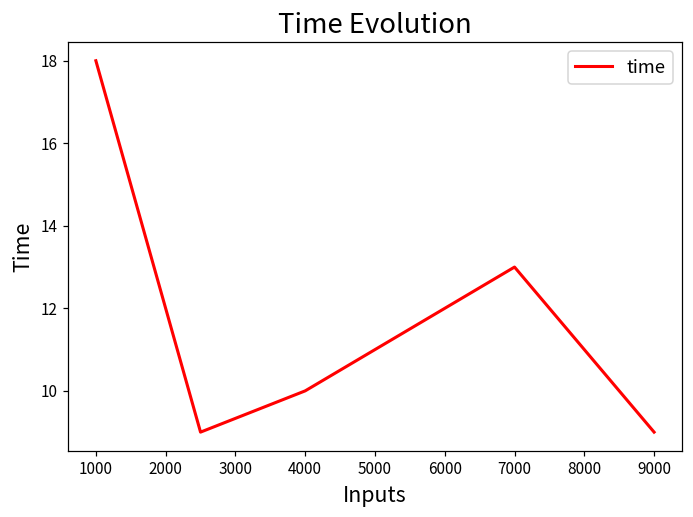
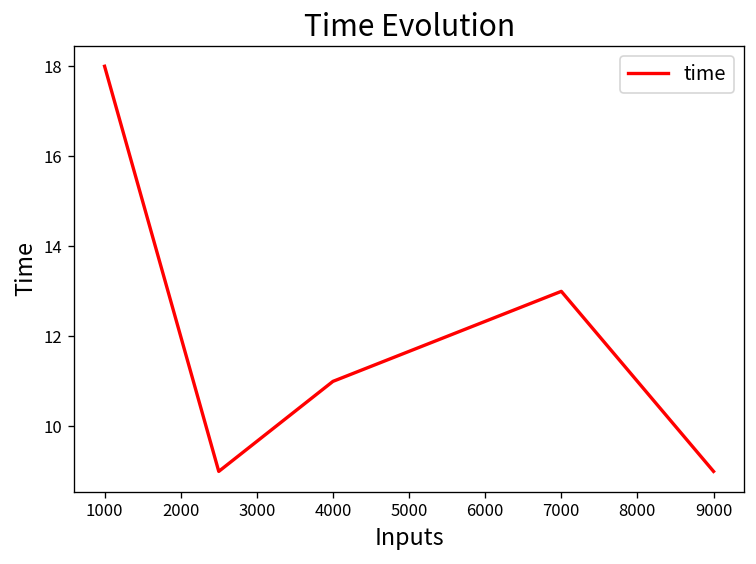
4000: 10 -> 11
